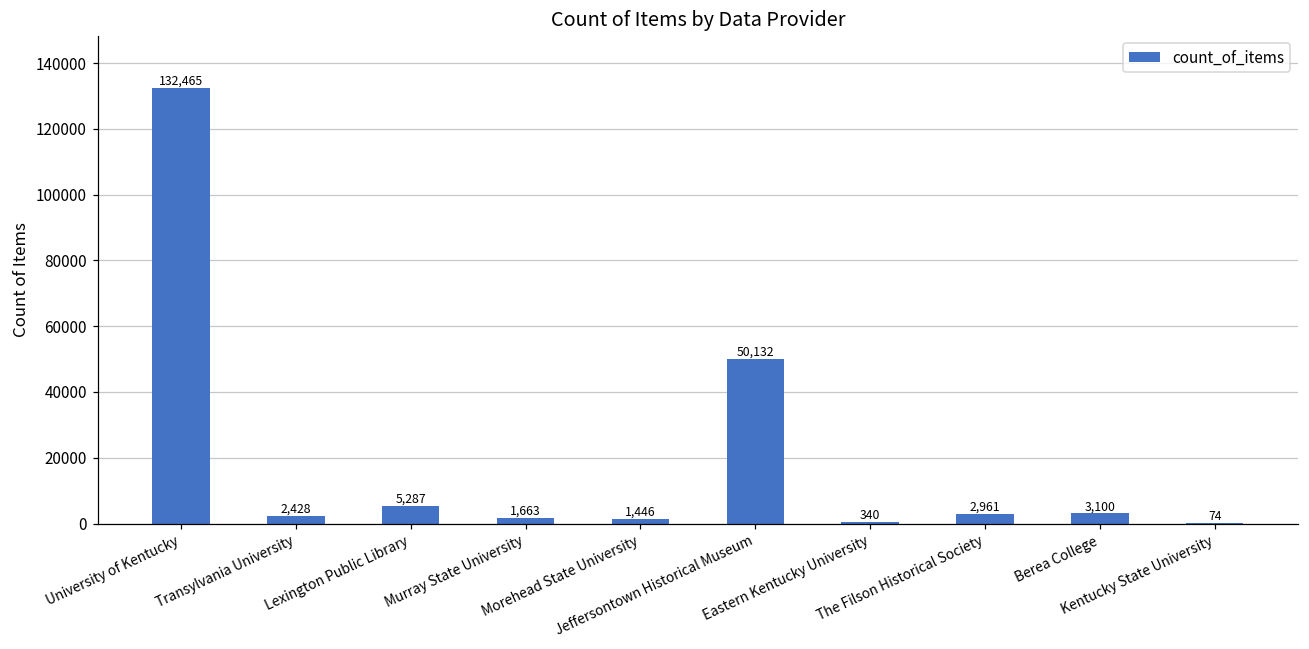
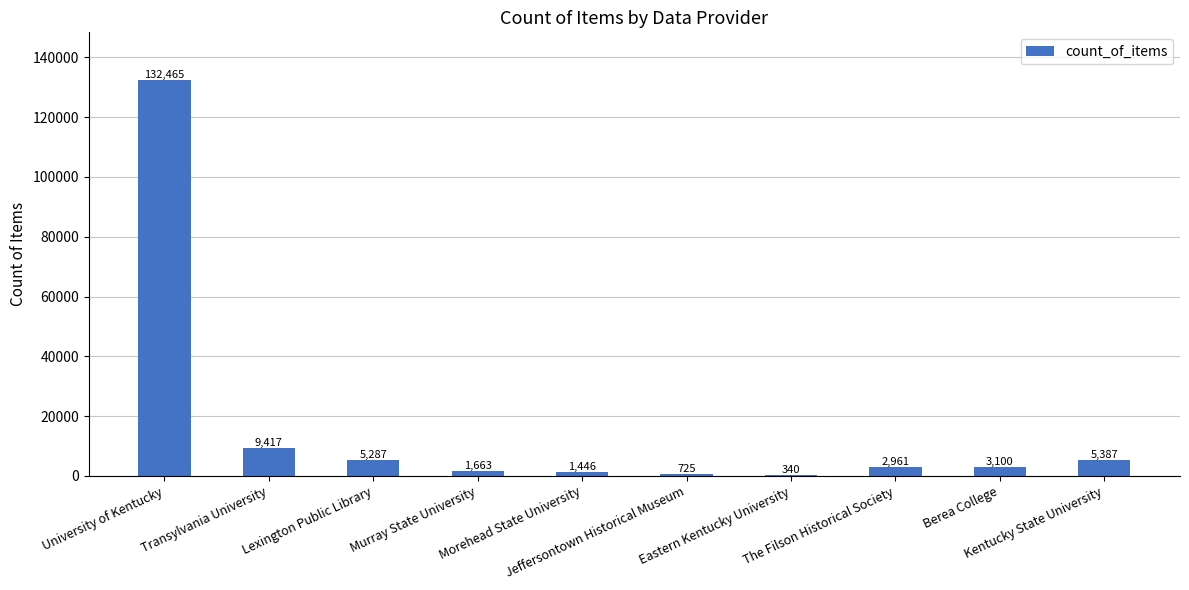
Transylvania University: 2,428 -> 9,417
Jeffersontown Historical Museum: 50,132 -> 725
Kentucky State University: 74 -> 5,387
